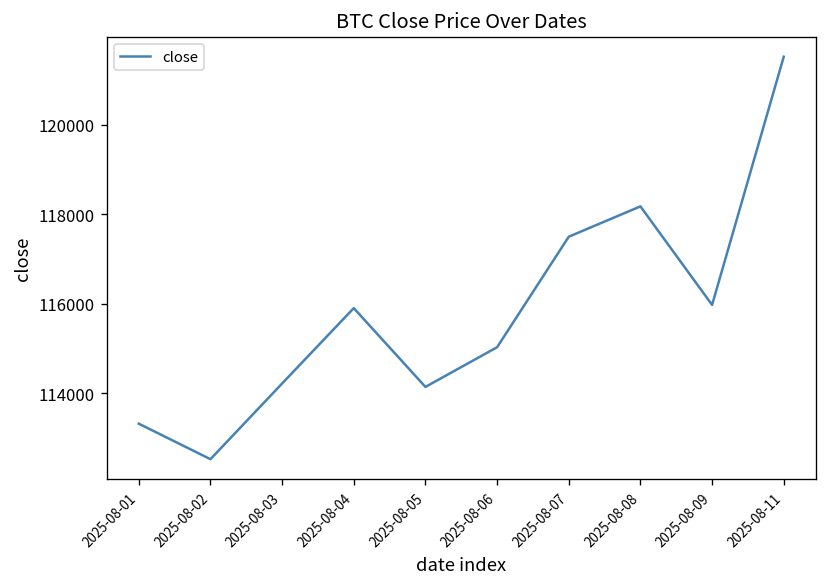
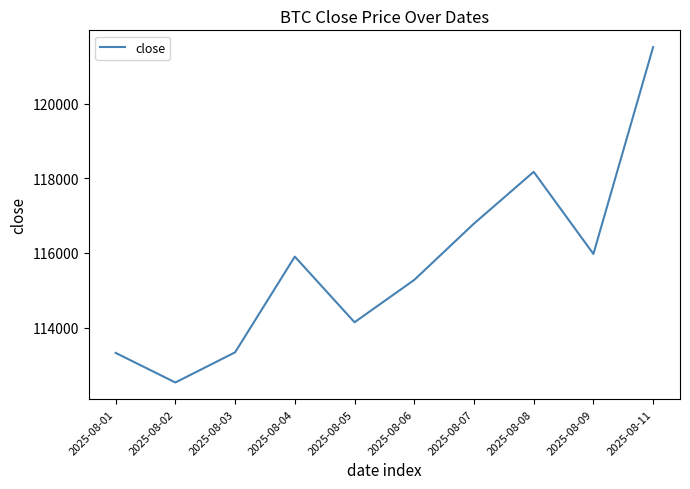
2025-08-03: 114200 -> 113300
2025-08-06: 115000 -> 115300
2025-08-07: 117500 -> 116800
